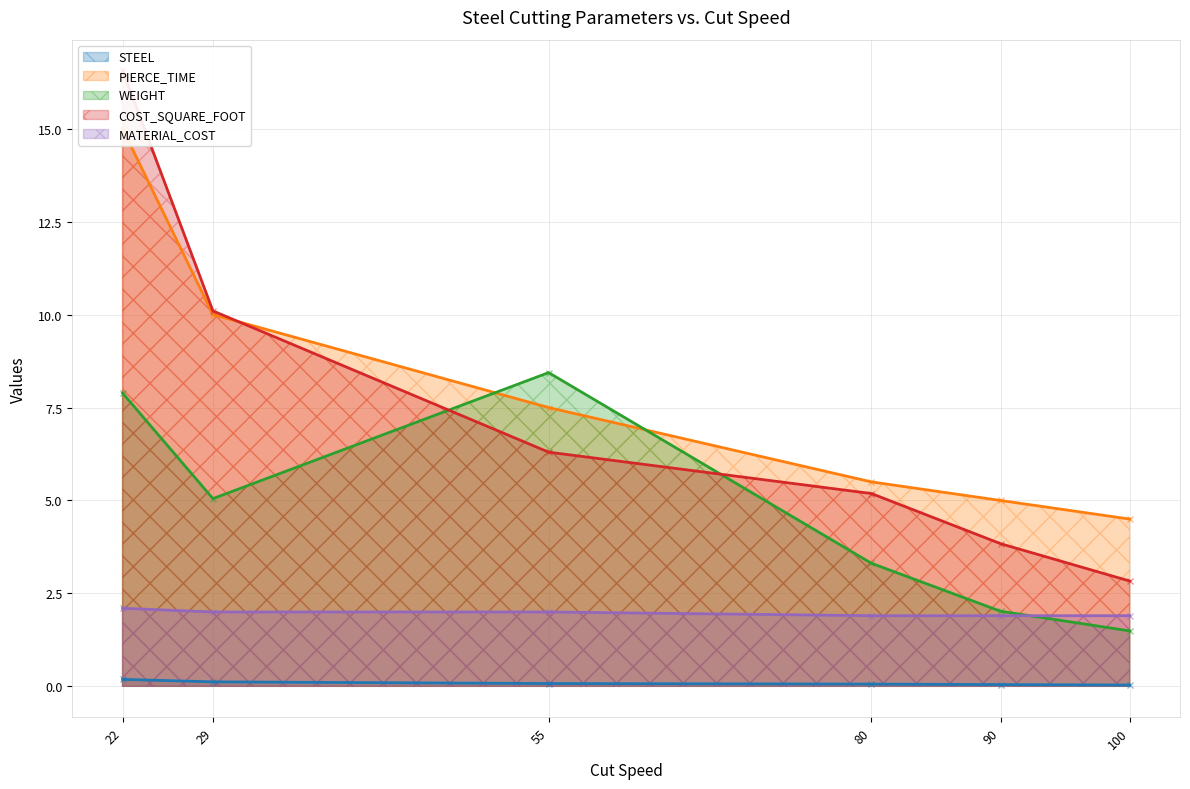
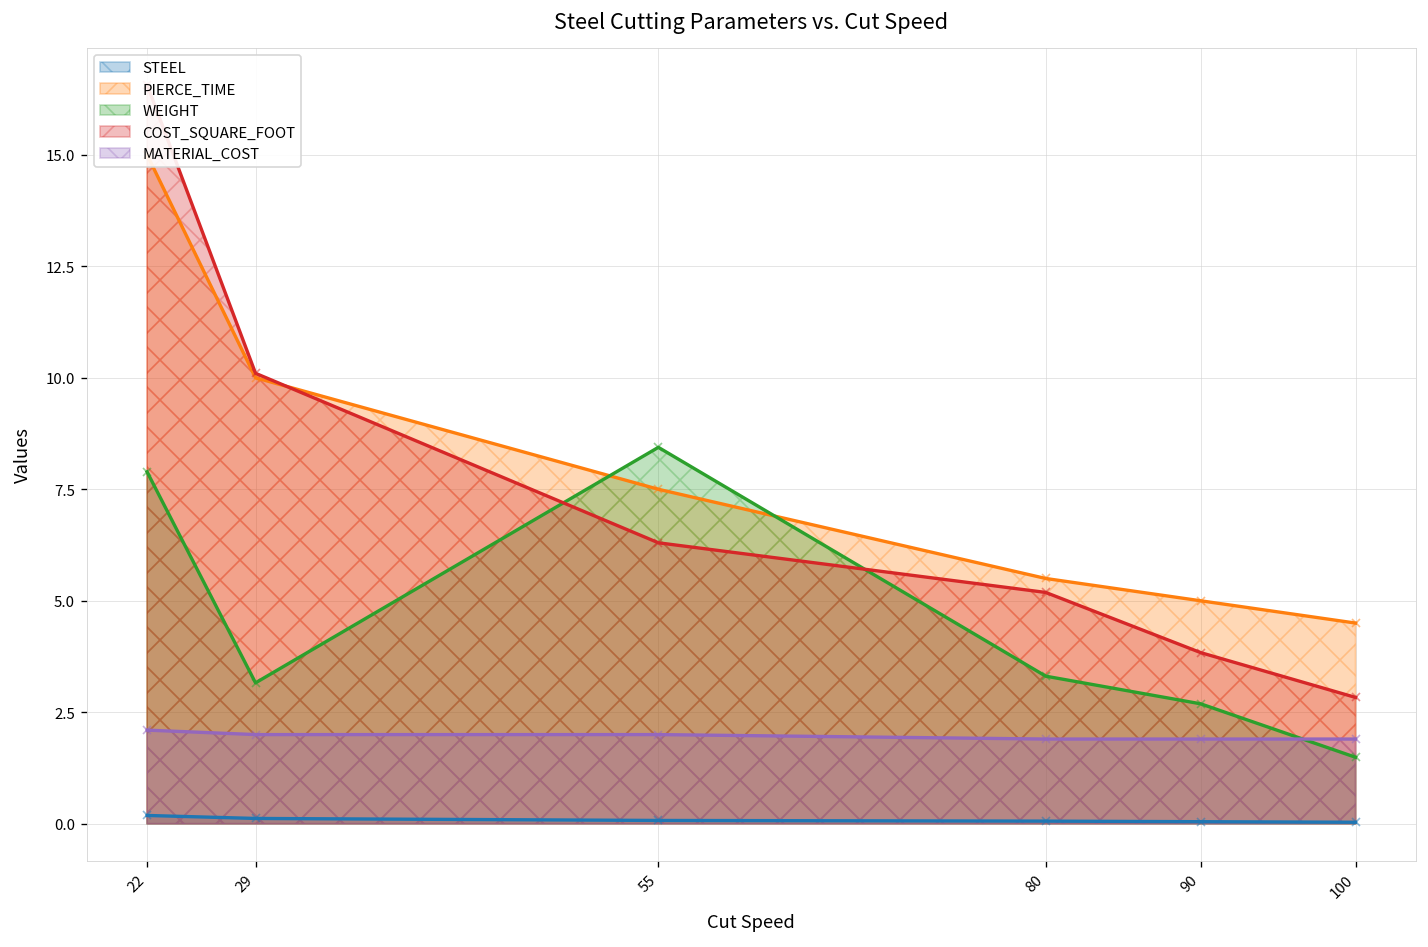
WEIGHT, 29: 5.1 -> 3.2
WEIGHT, 90: 2.0 -> 2.7
